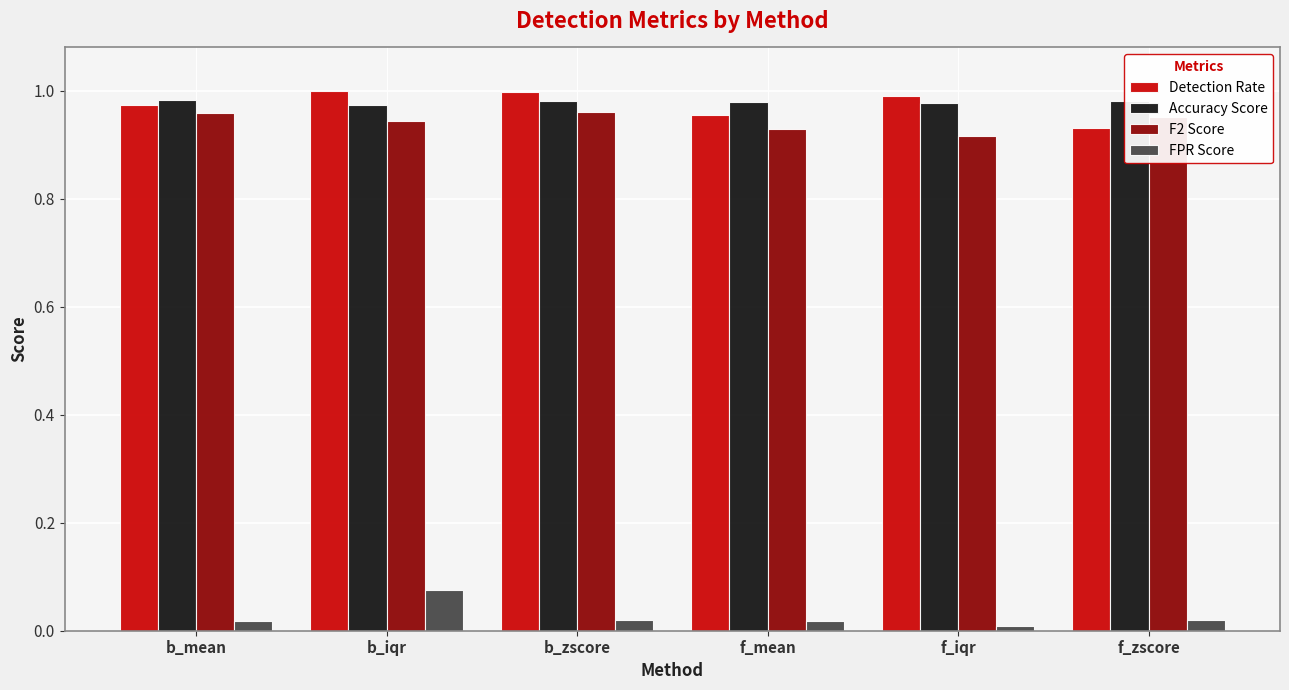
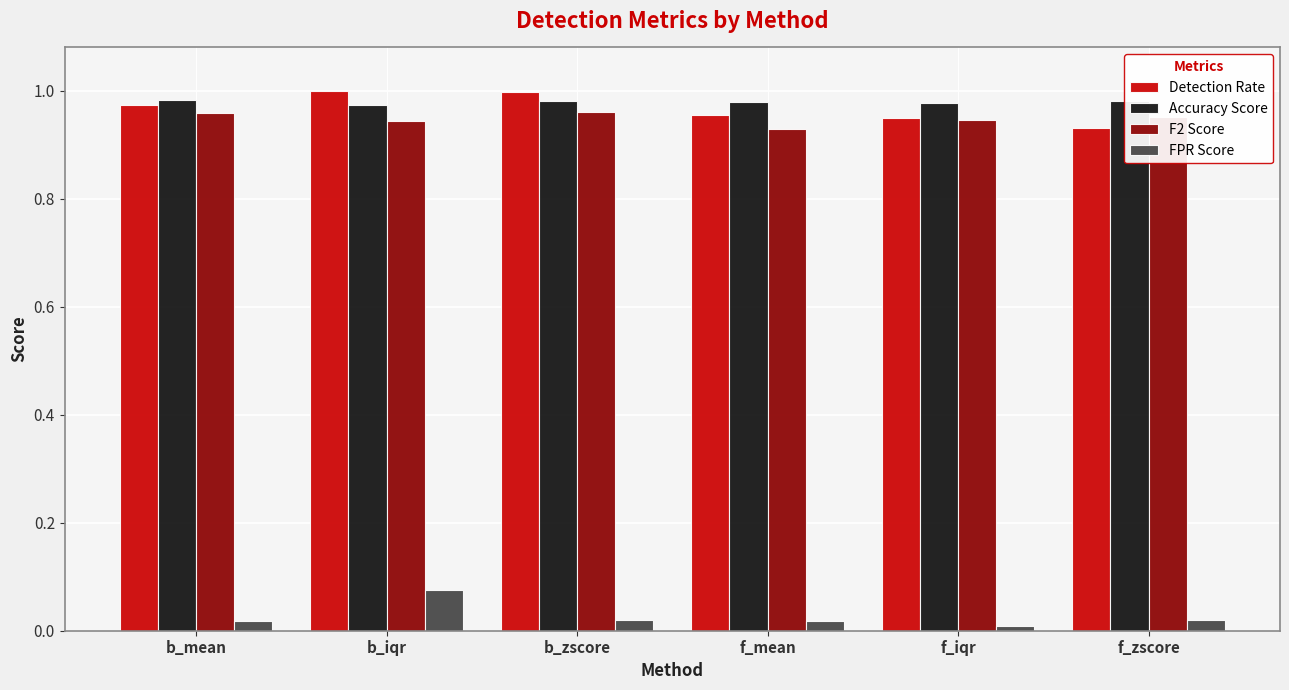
Detection Rate, f_iqr: 0.99 -> 0.95
F2 Score, f_iqr: 0.92 -> 0.94
